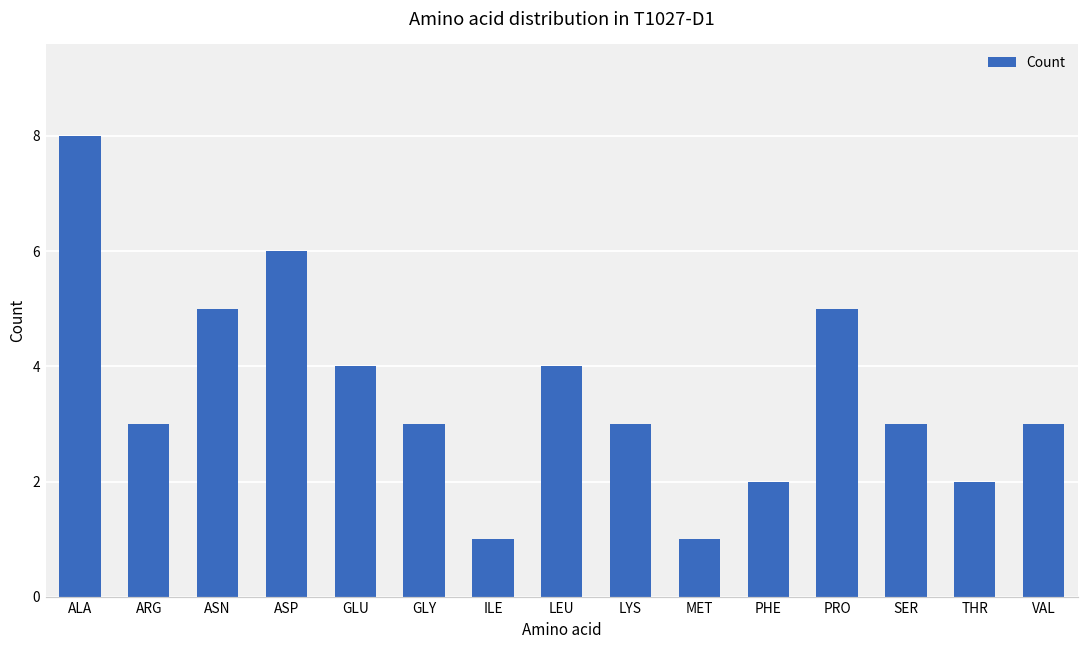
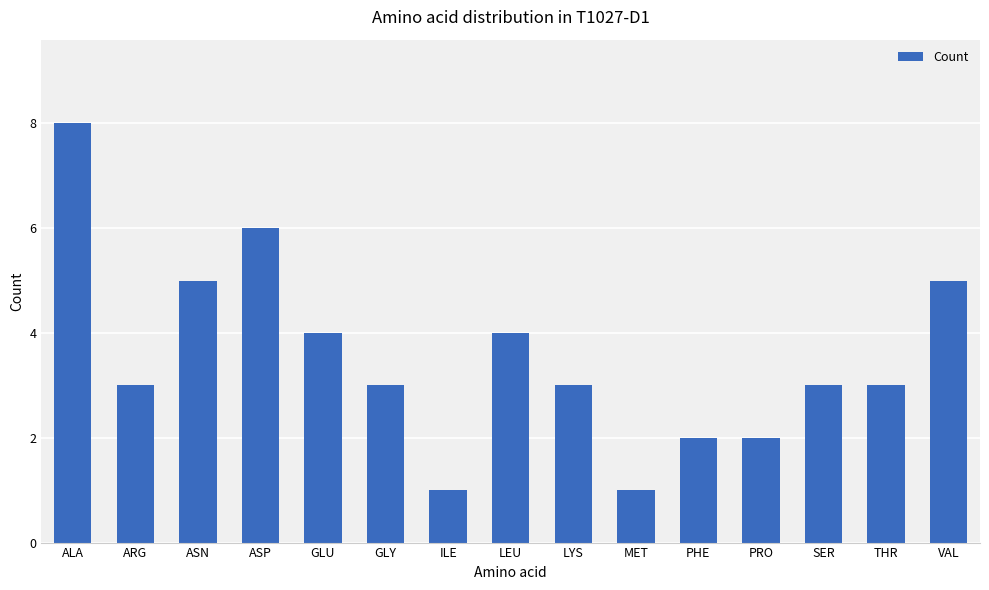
PRO: 5 -> 2
THR: 2 -> 3
VAL: 3 -> 5
